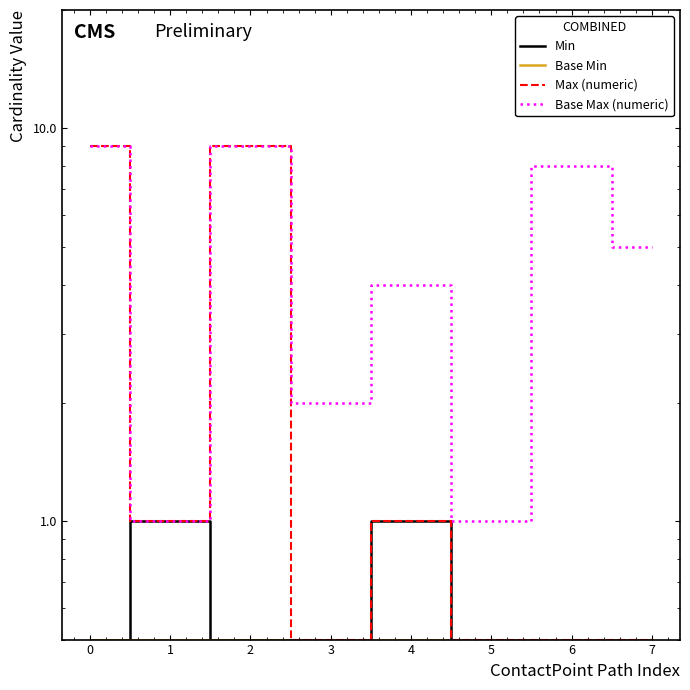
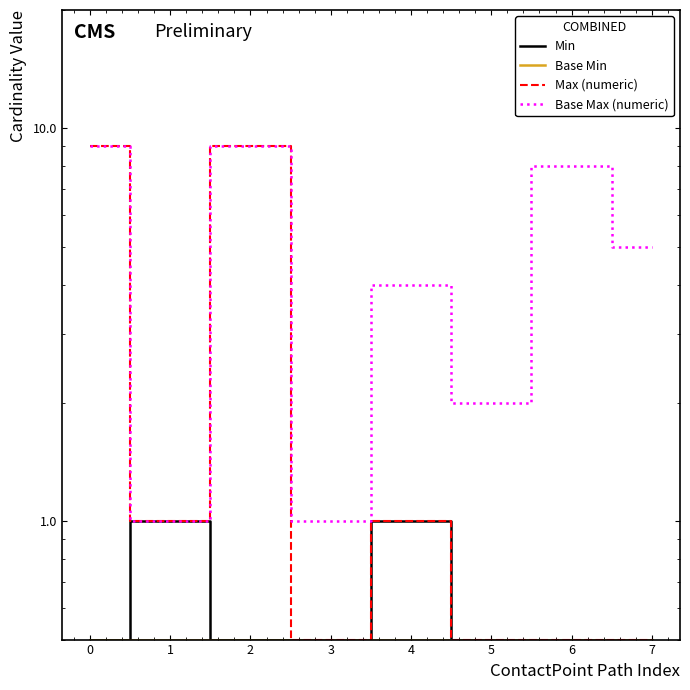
Base Max (numeric), 3: 2 -> 1
Base Max (numeric), 5: 1 -> 2
